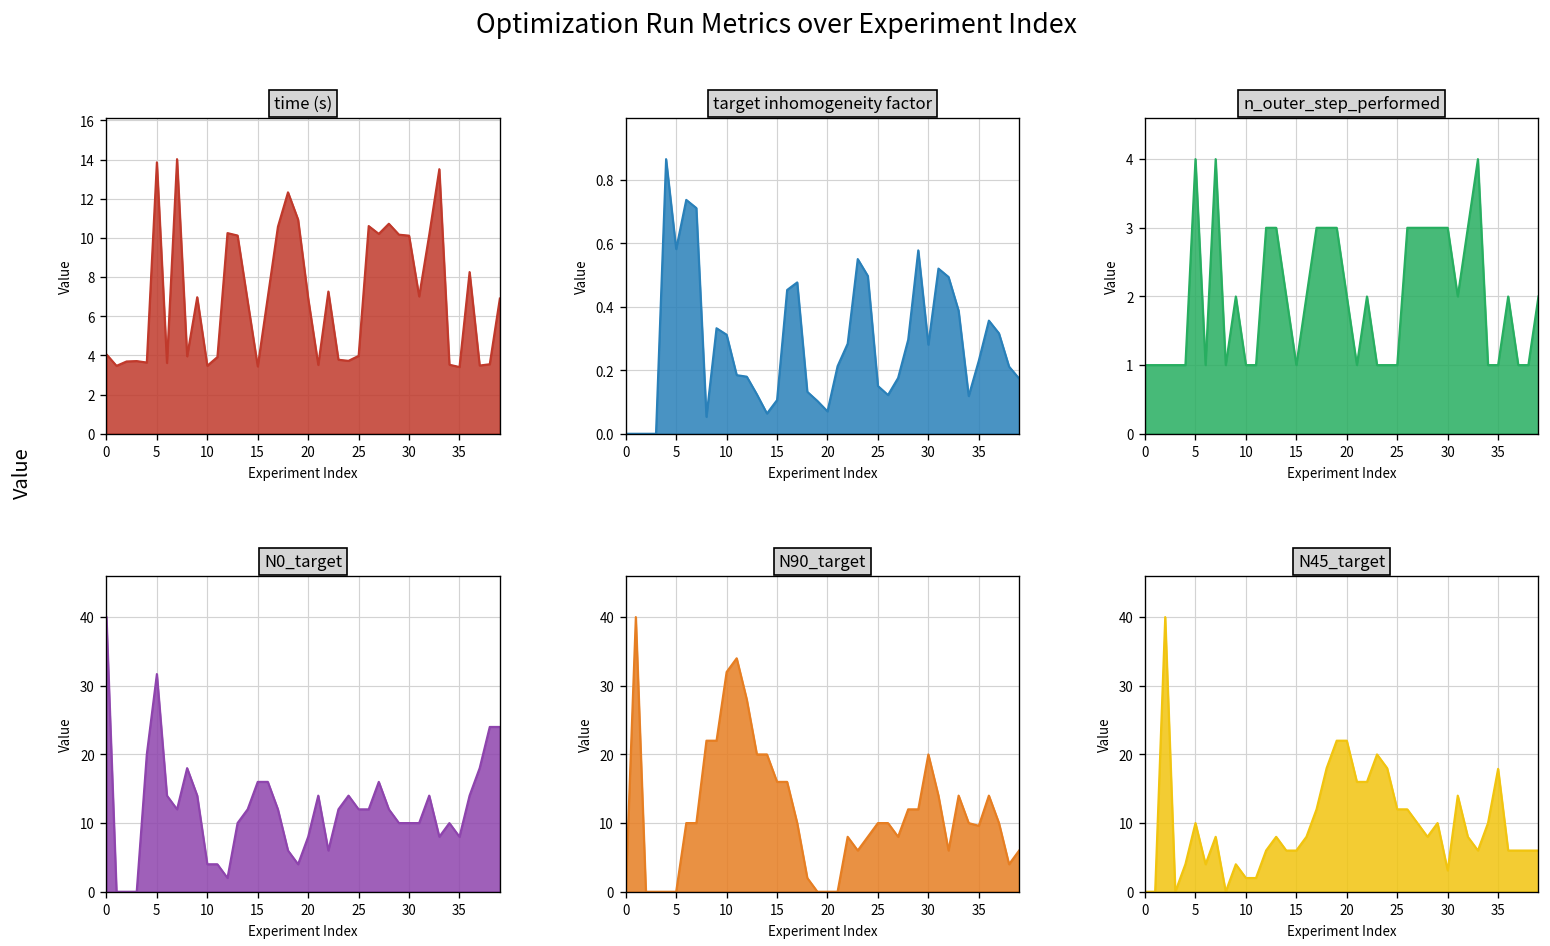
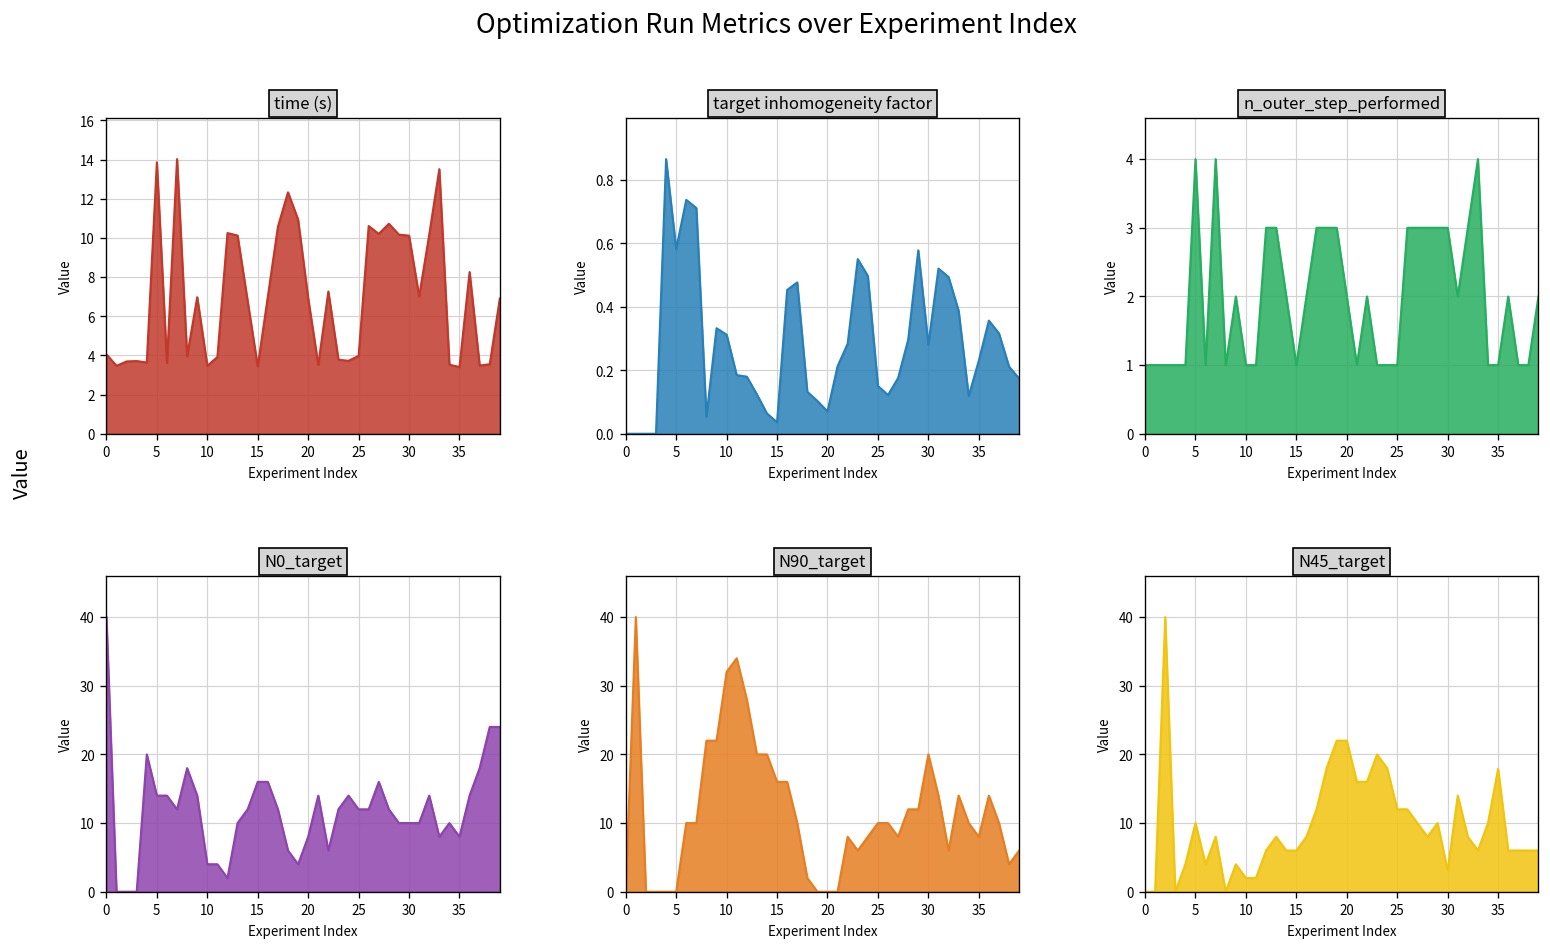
target inhomogeneity factor, 15: 0.11 -> 0.04
N0_target, 5: 32 -> 14
N90_target, 35: 10 -> 8
